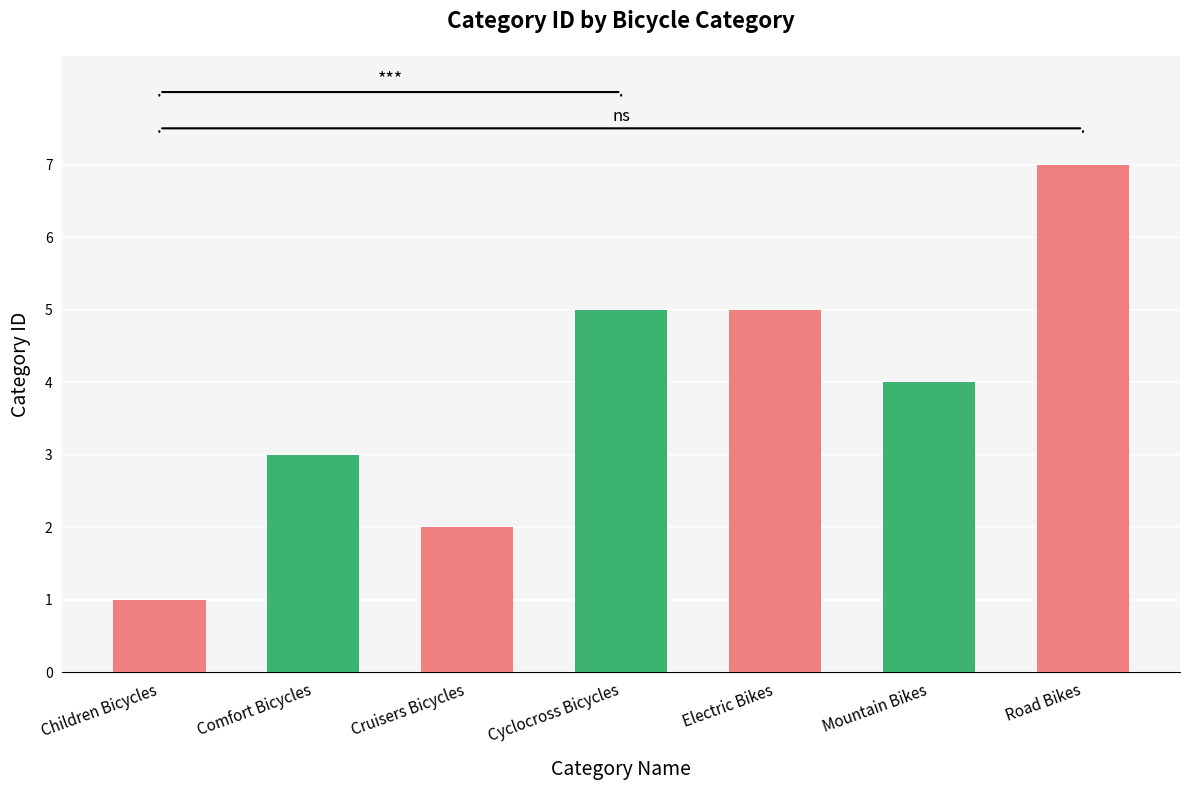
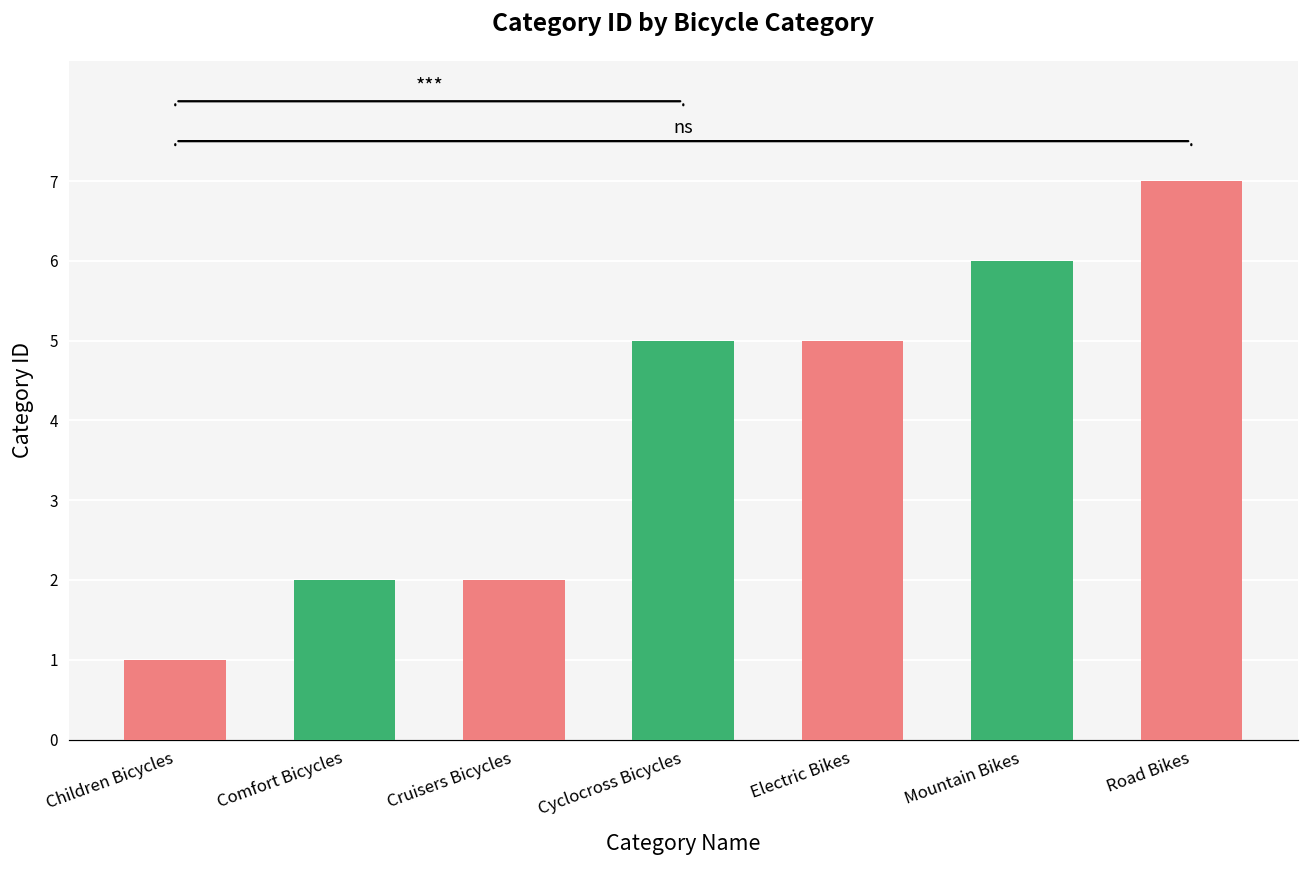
Comfort Bicycles: 3 -> 2
Mountain Bikes: 4 -> 6
